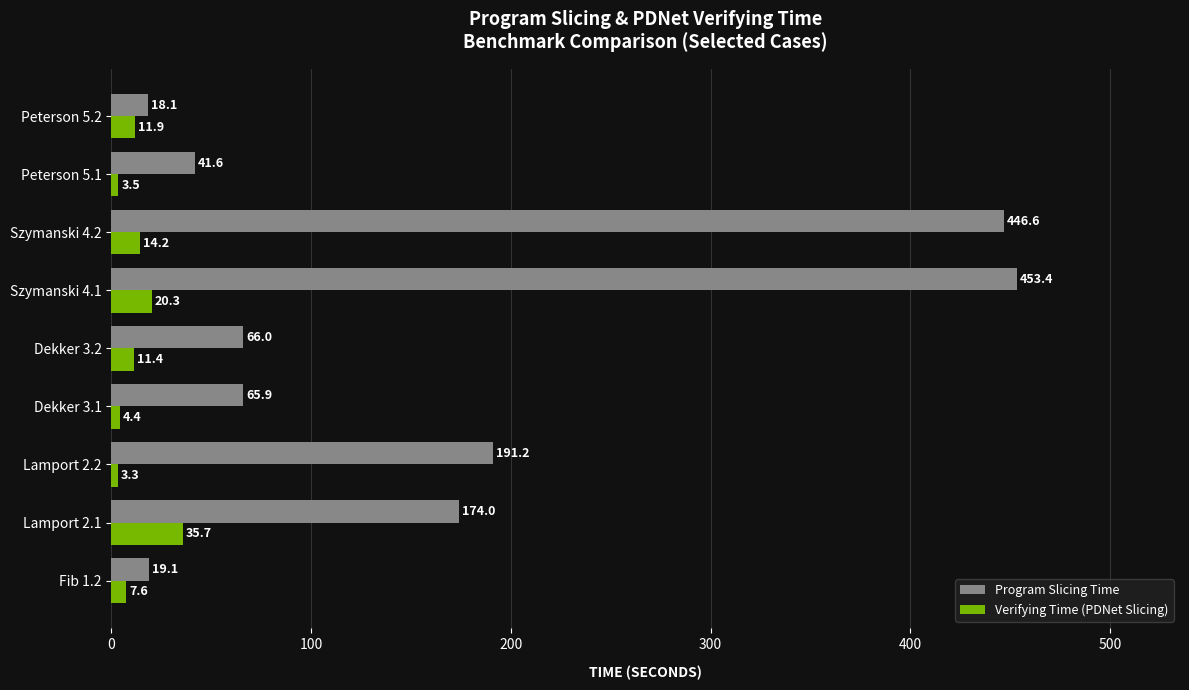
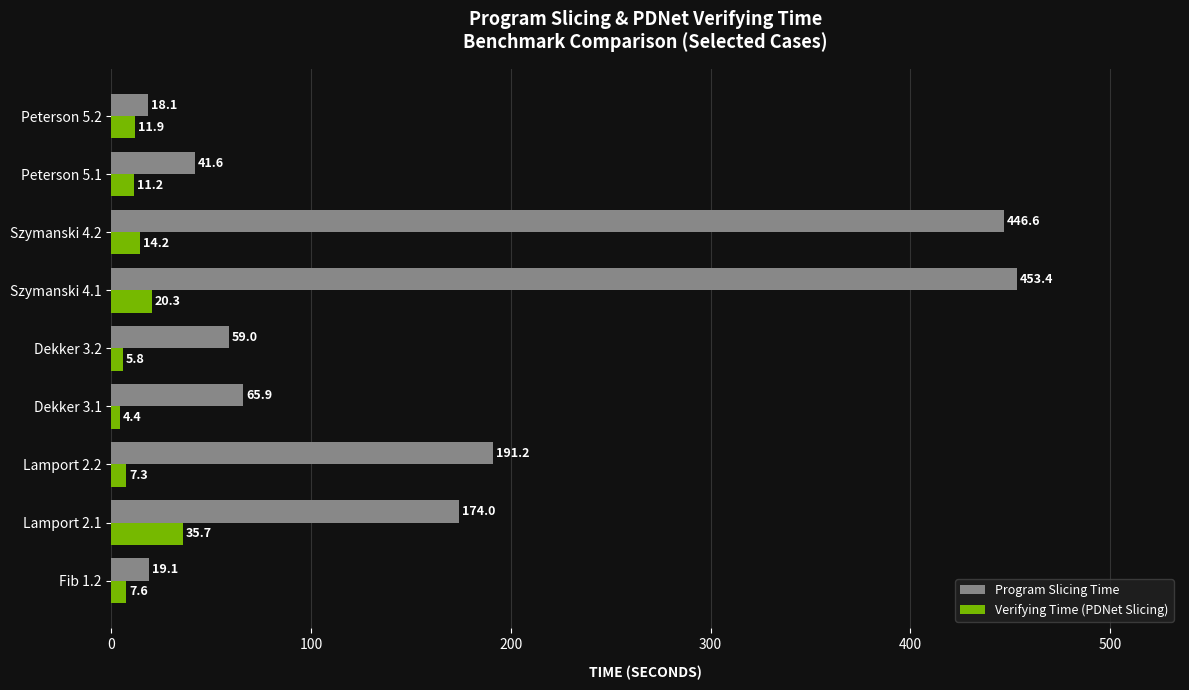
Verifying Time (PDNet Slicing), Peterson 5.1: 3.5 -> 11.2
Program Slicing Time, Dekker 3.2: 66.0 -> 59.0
Verifying Time (PDNet Slicing), Dekker 3.2: 11.4 -> 5.8
Verifying Time (PDNet Slicing), Lamport 2.2: 3.3 -> 7.3
